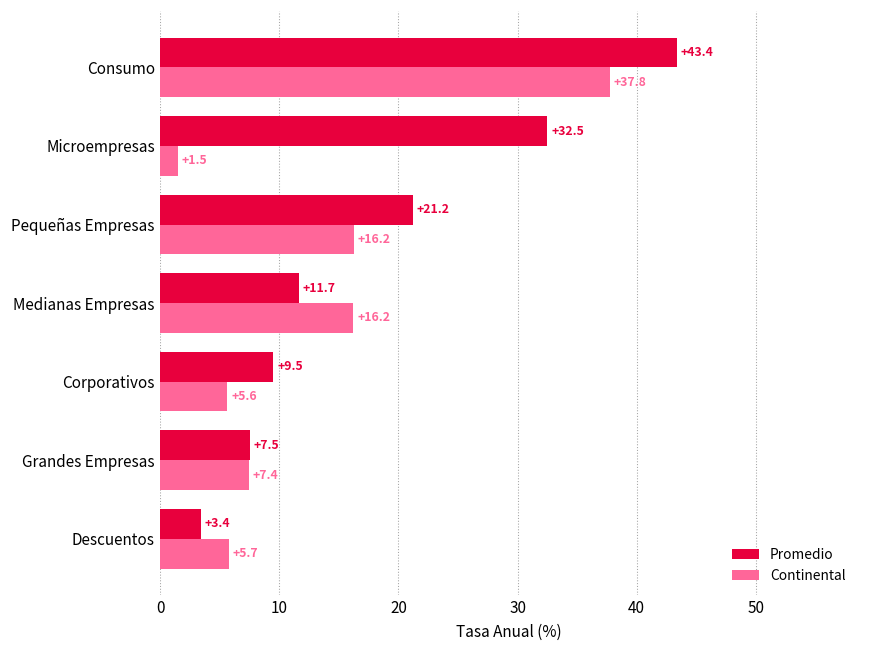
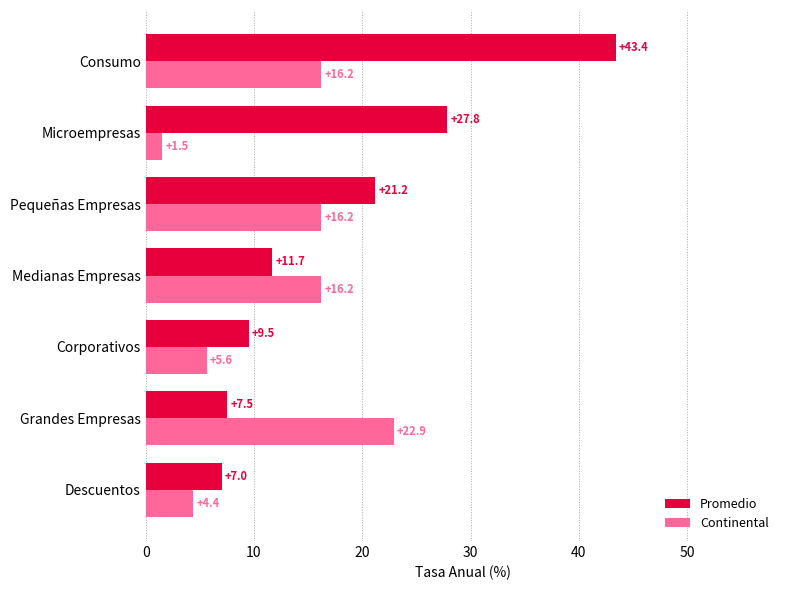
Continental, Consumo: +37.8 -> +16.2
Promedio, Microempresas: +32.5 -> +27.8
Continental, Grandes Empresas: +7.4 -> +22.9
Promedio, Descuentos: +3.4 -> +7.0
Continental, Descuentos: +5.7 -> +4.4
